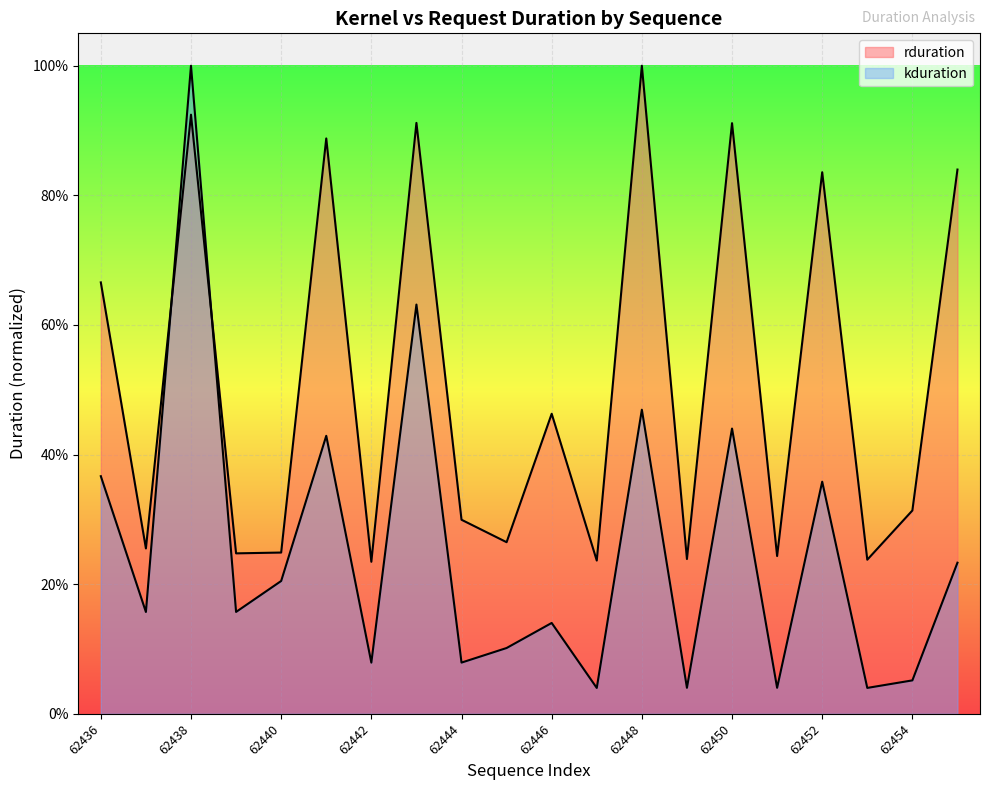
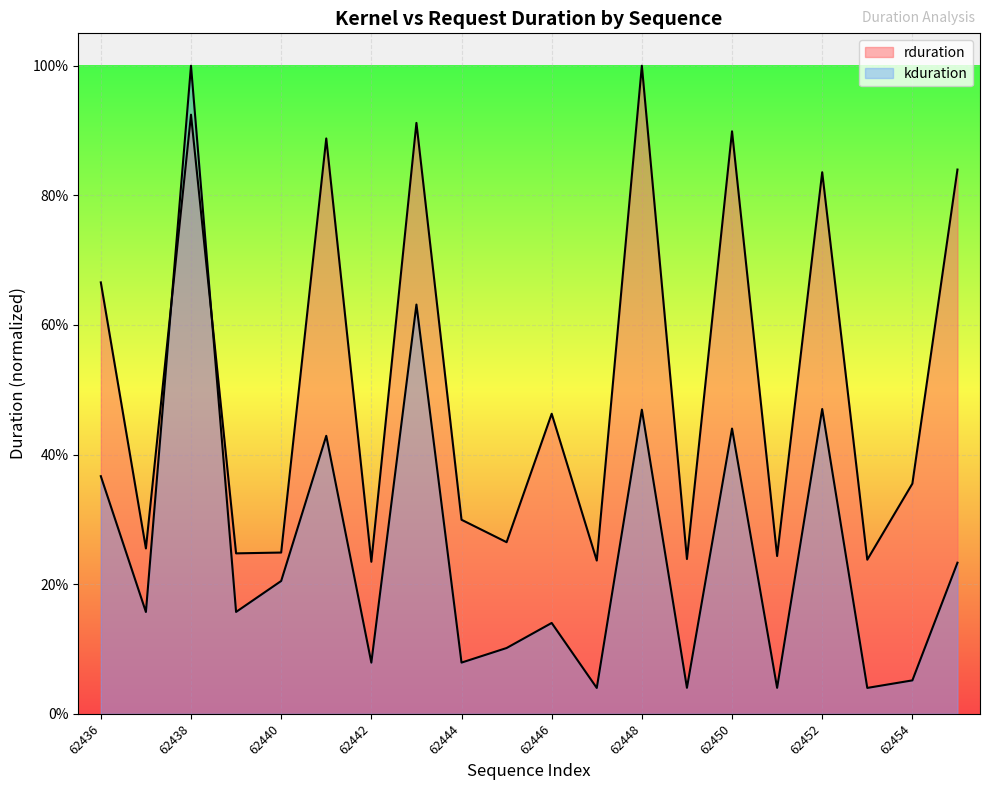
rduration, 62450: 91% -> 90%
kduration, 62452: 36% -> 47%
rduration, 62454: 31% -> 36%
